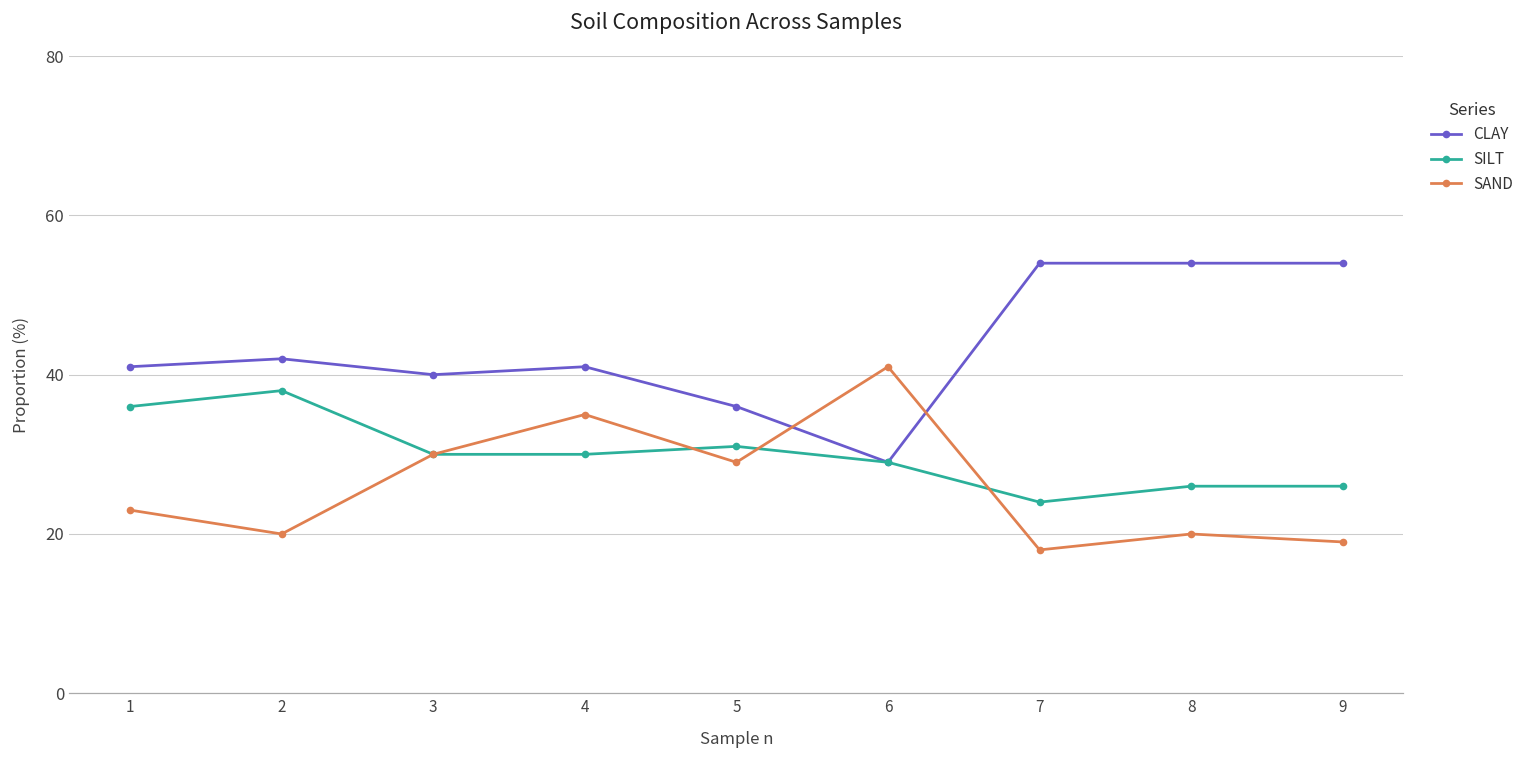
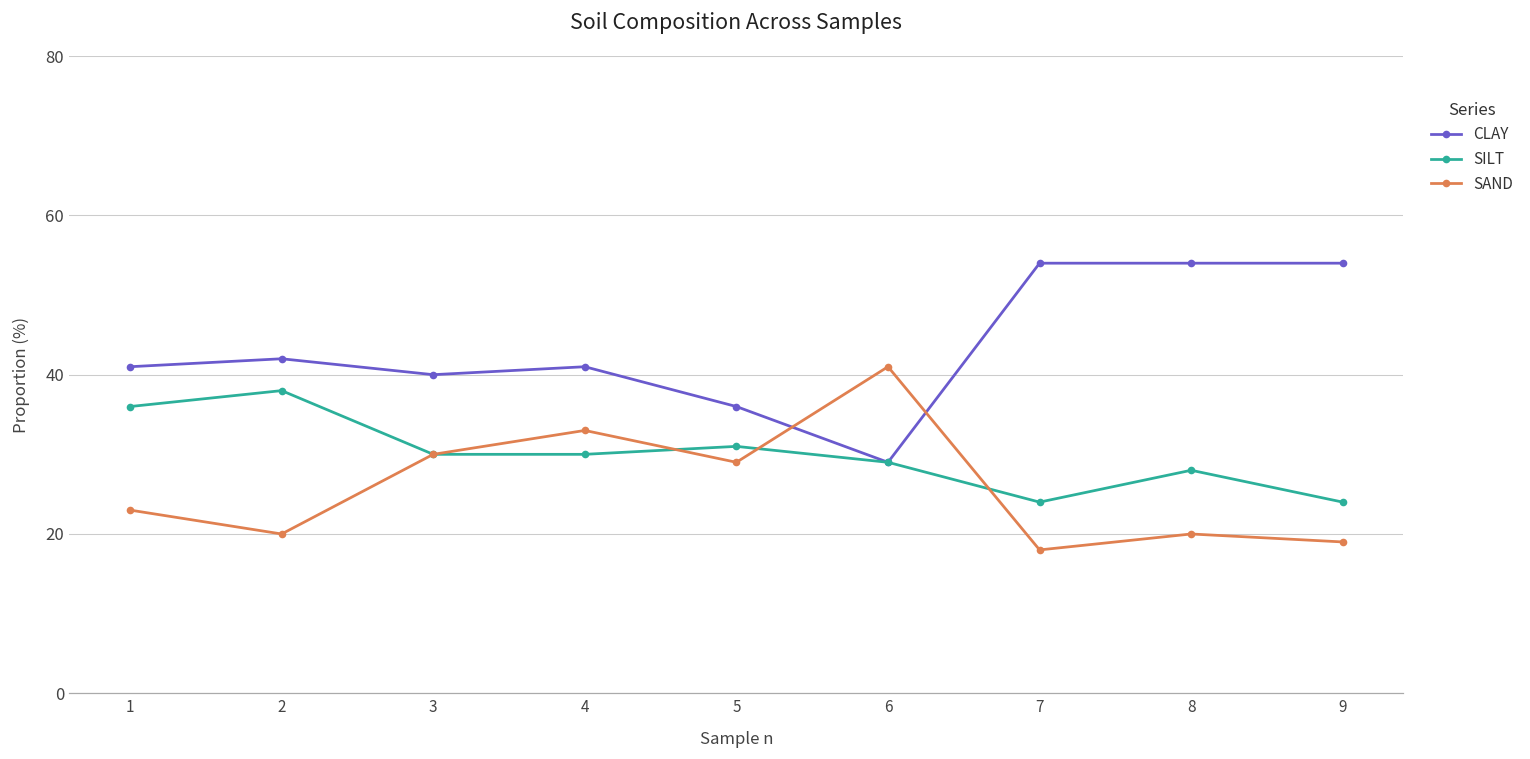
SAND, 4: 35 -> 33
SILT, 8: 26 -> 28
SILT, 9: 26 -> 24
